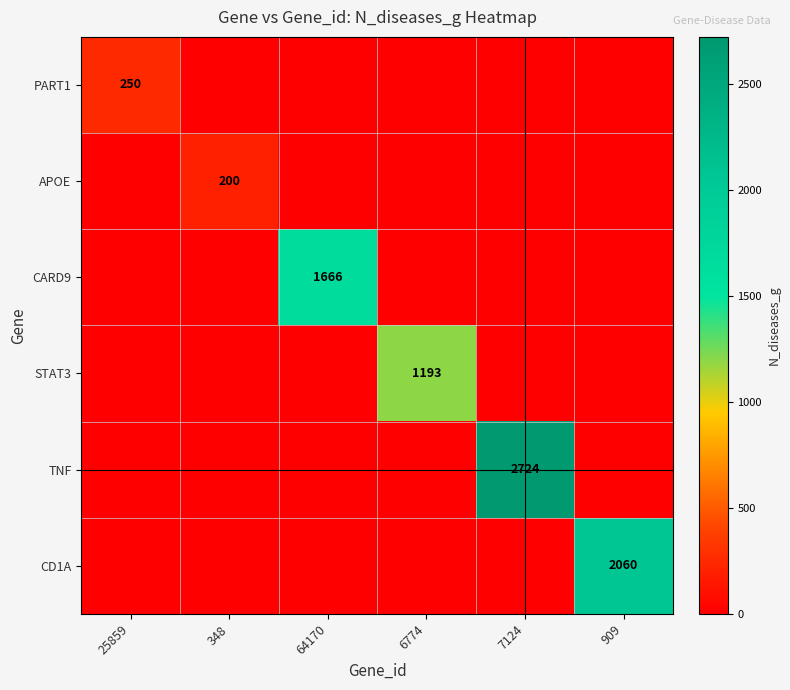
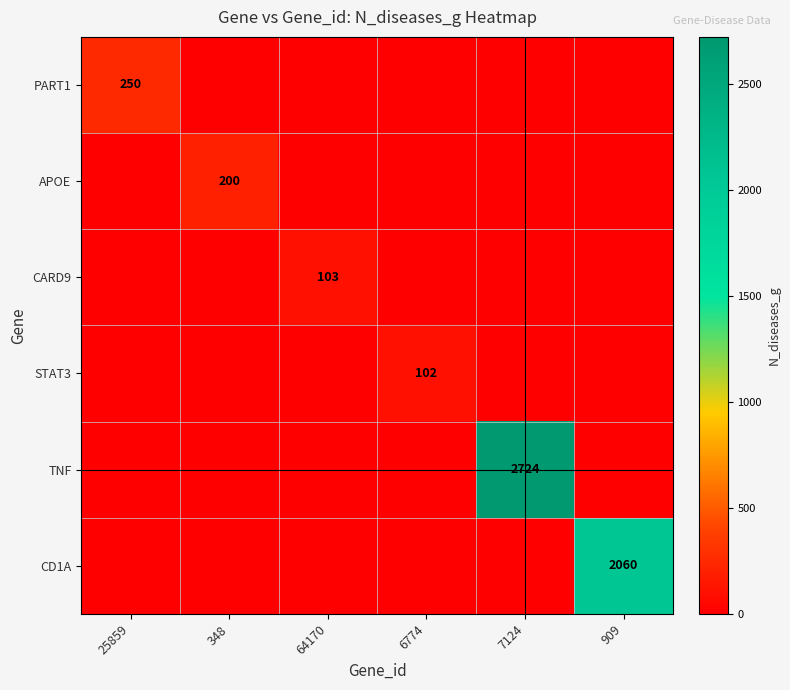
CARD9, 64170: 1666 -> 103
STAT3, 6774: 1193 -> 102
